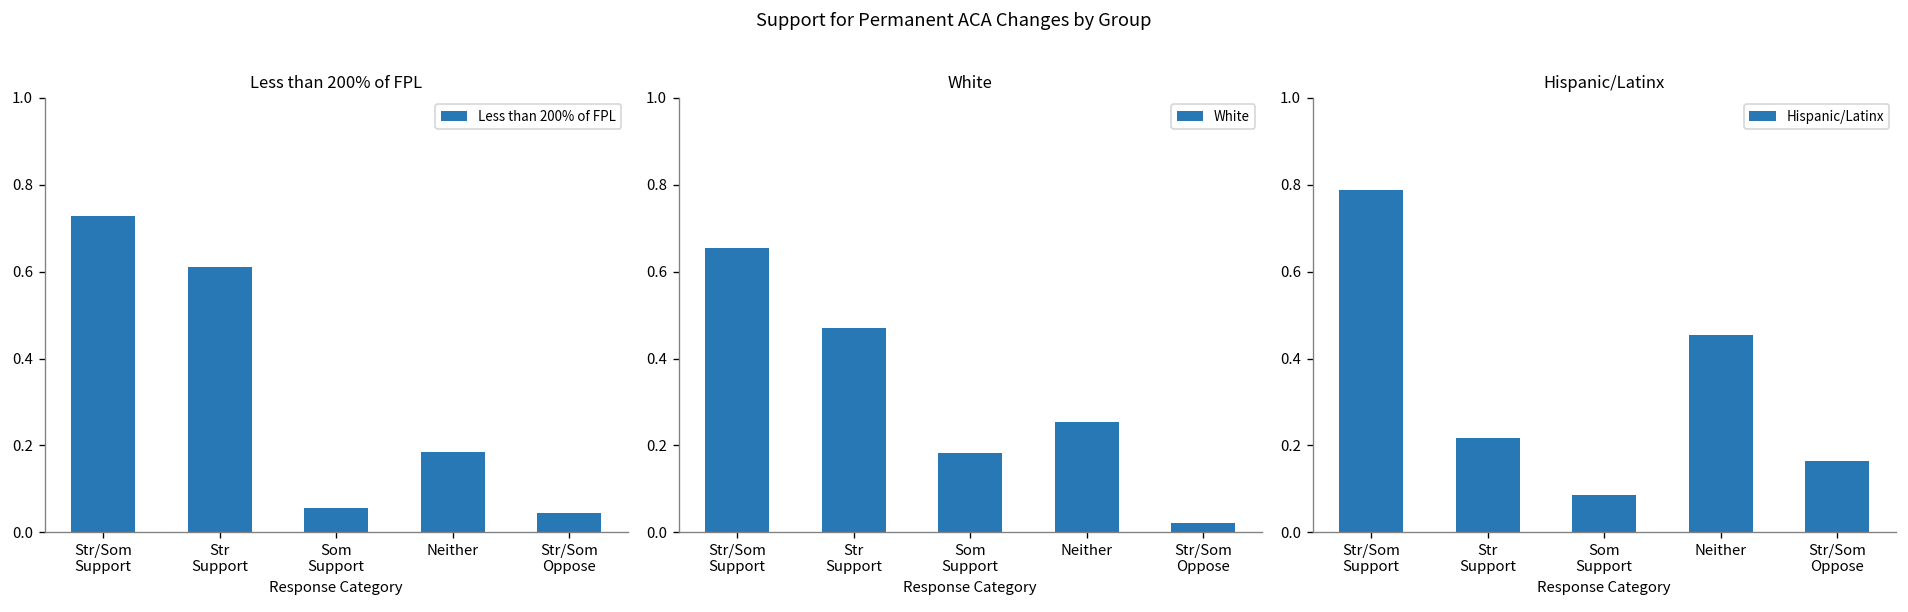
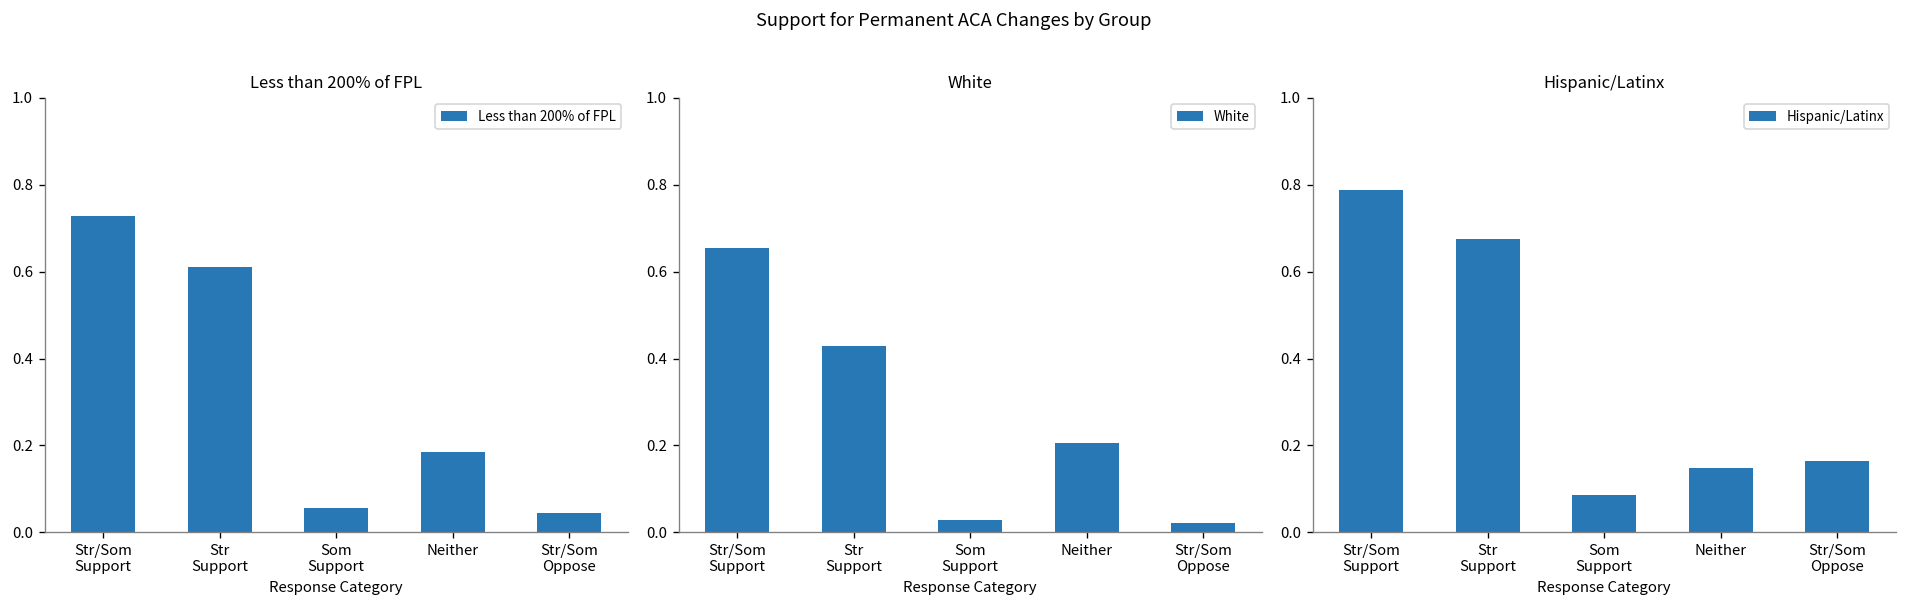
White, Str Support: 0.47 -> 0.43
White, Som Support: 0.18 -> 0.03
White, Neither: 0.25 -> 0.21
Hispanic/Latinx, Str Support: 0.22 -> 0.68
Hispanic/Latinx, Neither: 0.45 -> 0.15
